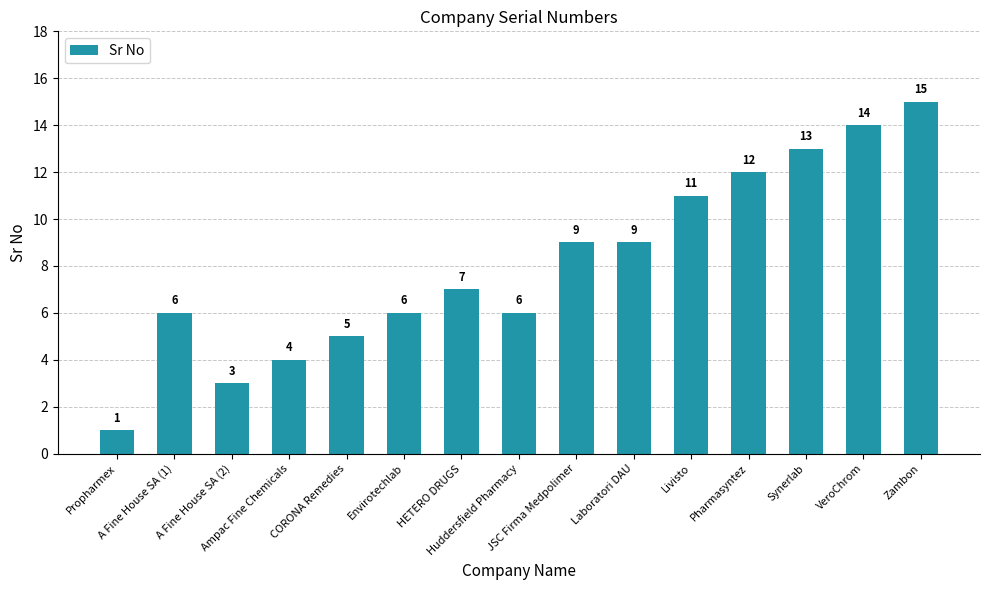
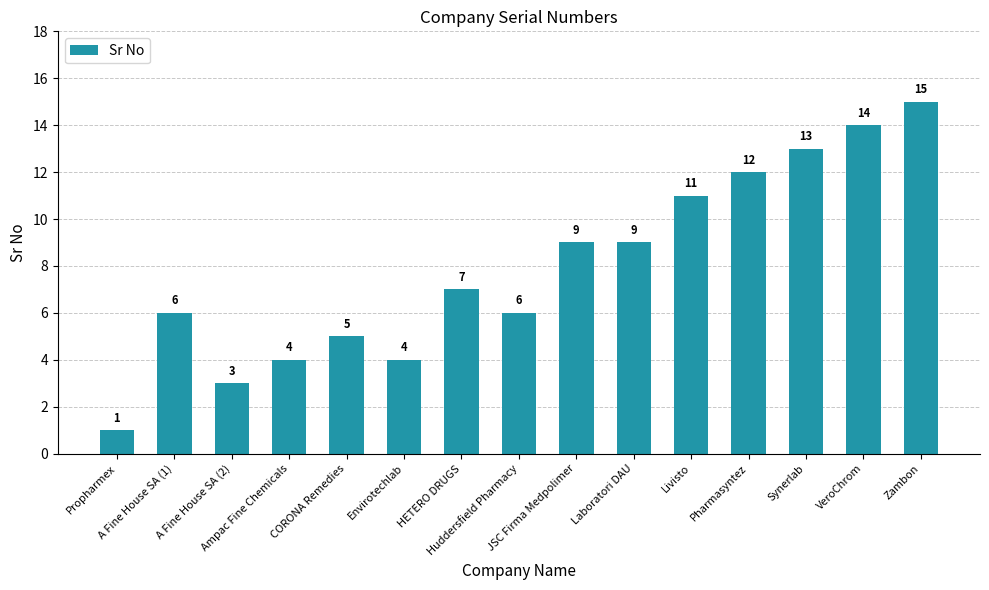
Envirotechlab: 6 -> 4
